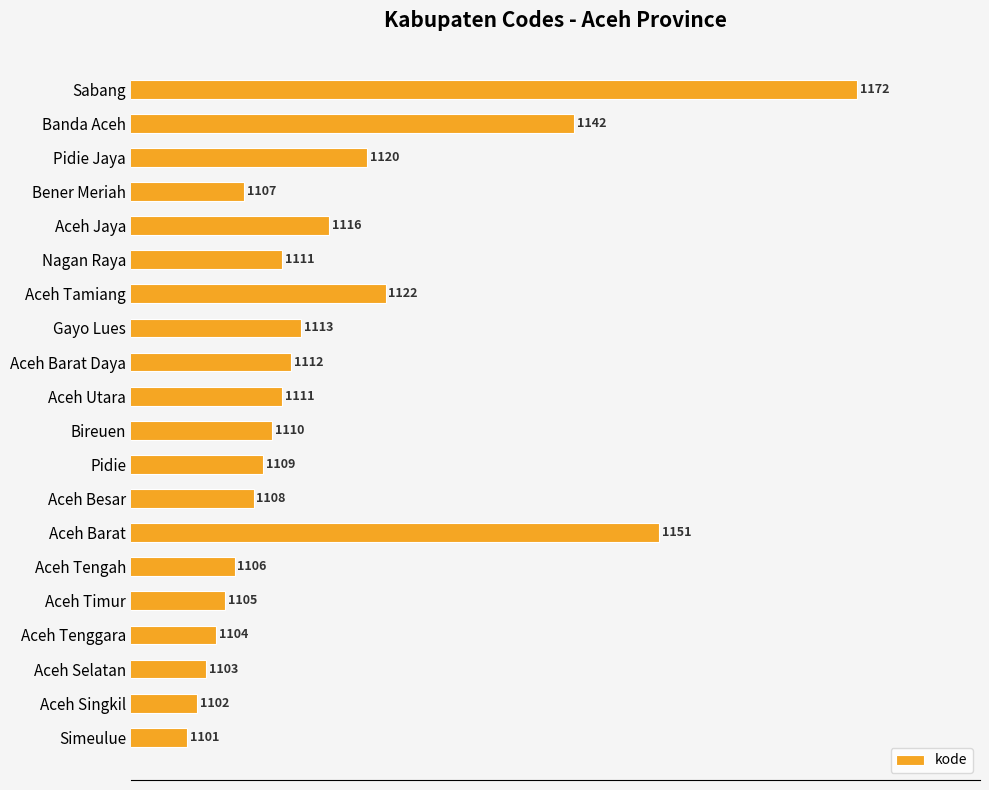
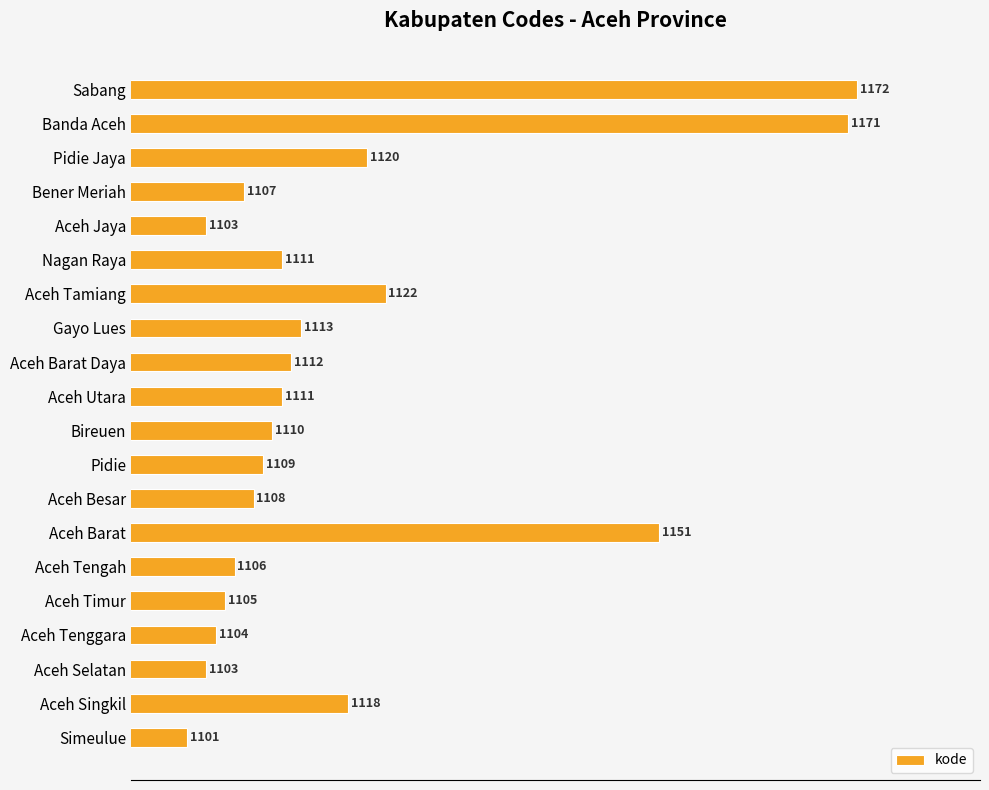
Banda Aceh: 1142 -> 1171
Aceh Jaya: 1116 -> 1103
Aceh Singkil: 1102 -> 1118
